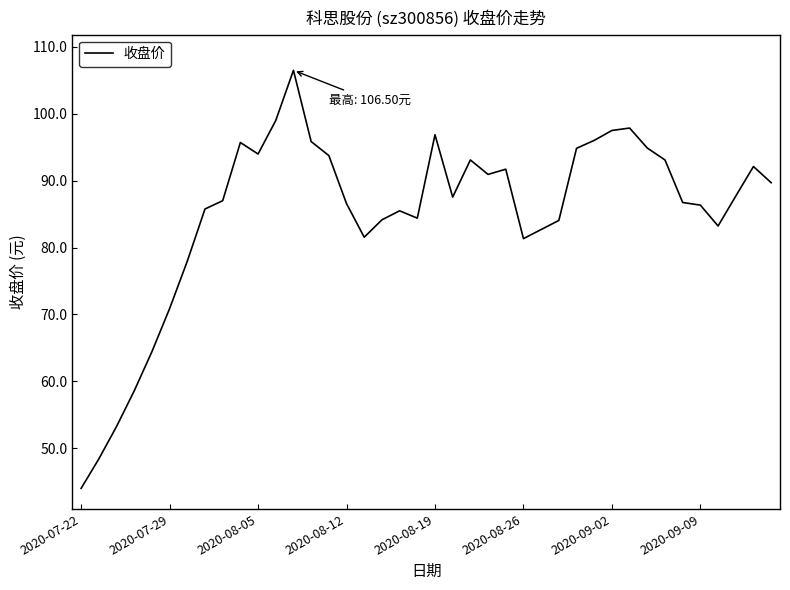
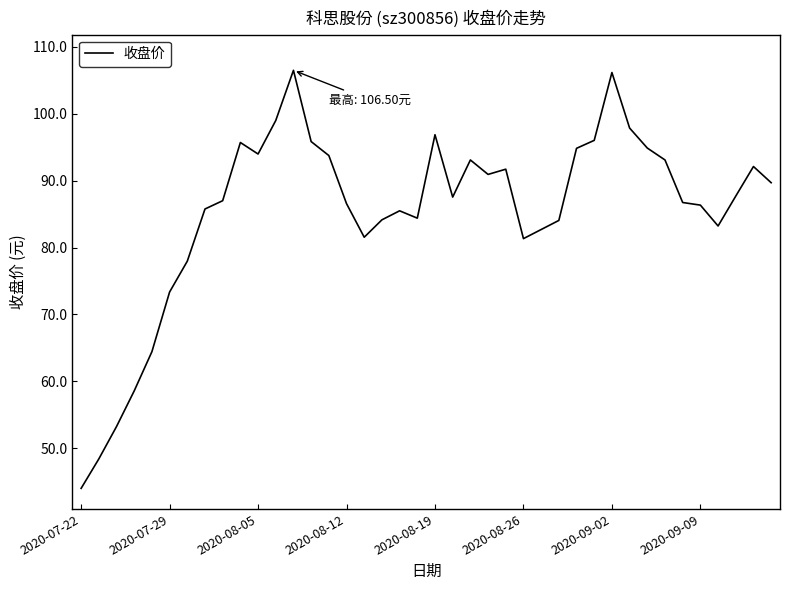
2020-07-29: 71 -> 73
2020-09-02: 98 -> 106
